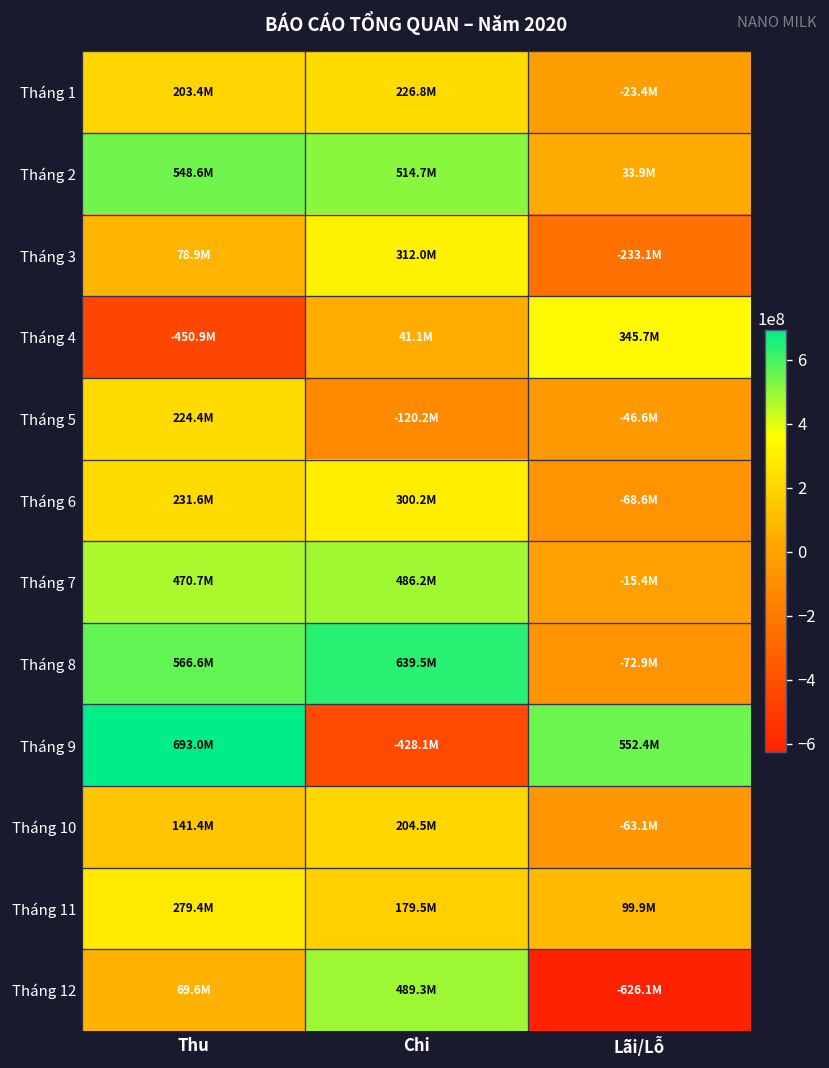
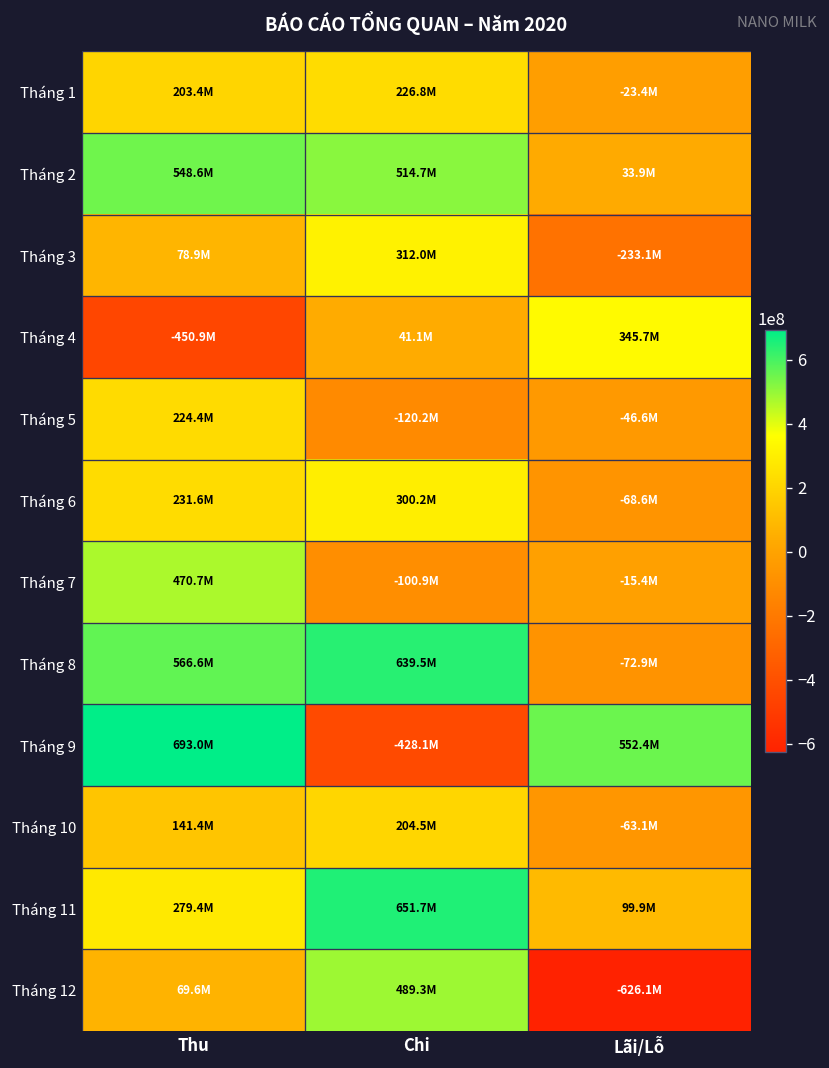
Tháng 7, Chi: 486.2M -> -100.9M
Tháng 11, Chi: 179.5M -> 651.7M
